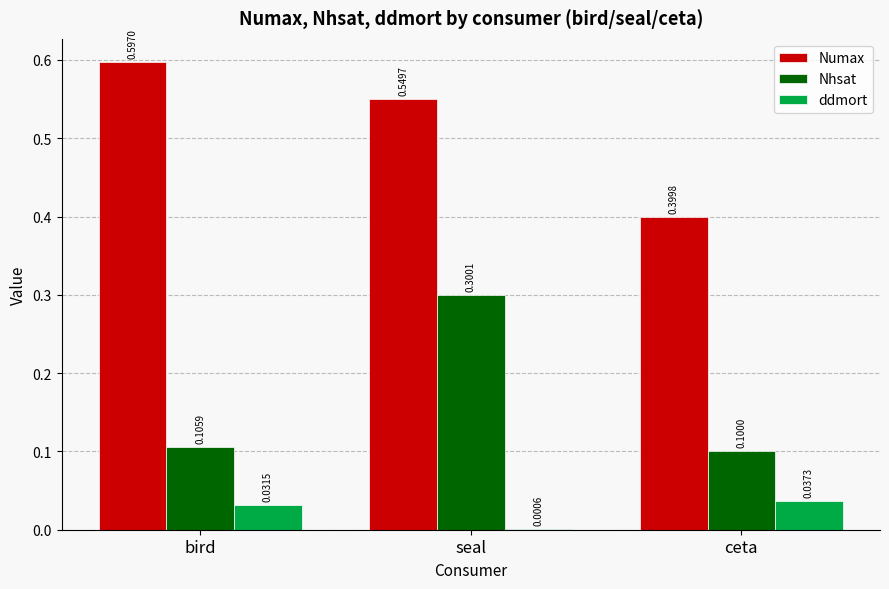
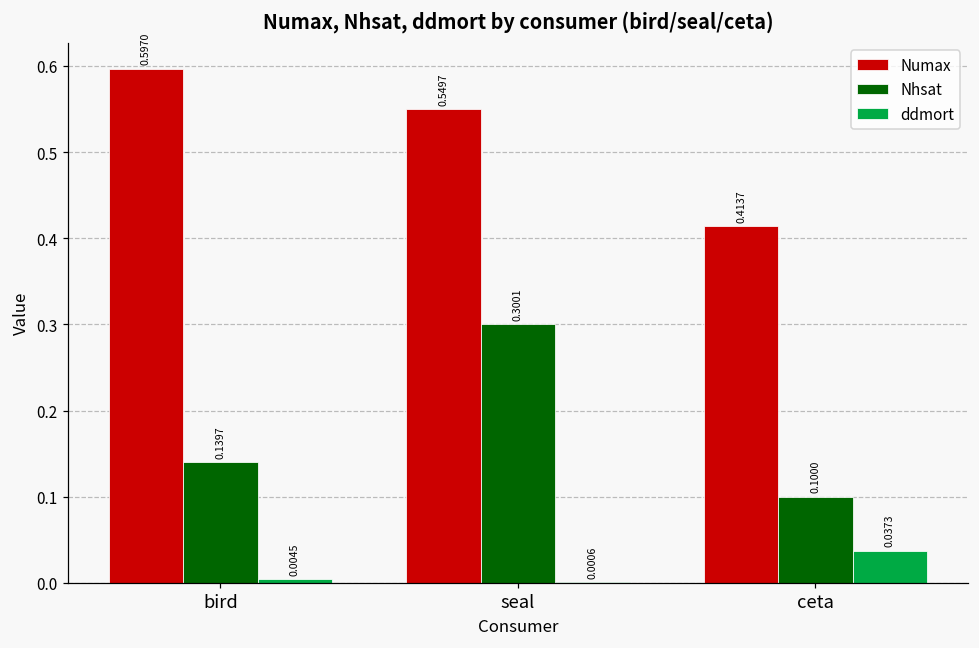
Nhsat, bird: 0.1059 -> 0.1397
ddmort, bird: 0.0315 -> 0.0045
Numax, ceta: 0.3998 -> 0.4137
